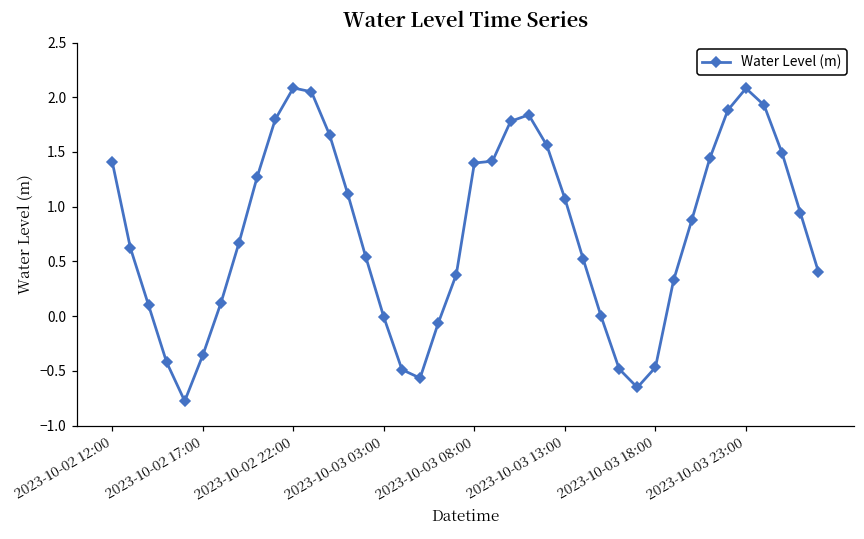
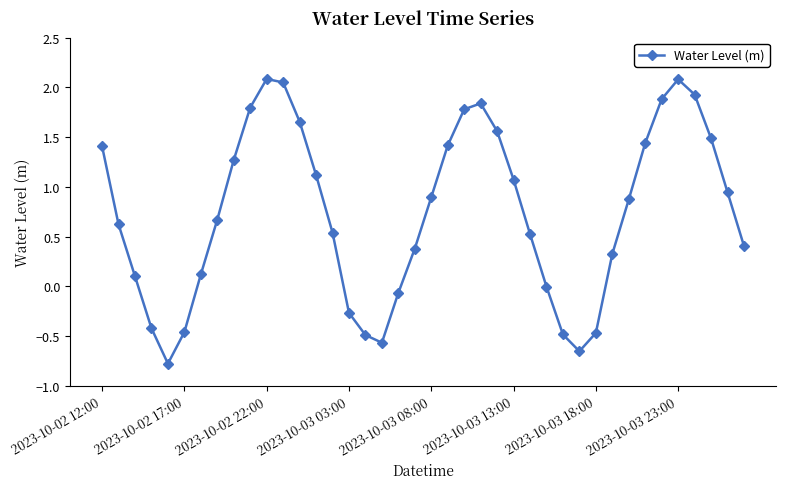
2023-10-02 17:00: -0.4 -> -0.5
2023-10-03 03:00: 0.0 -> -0.3
2023-10-03 08:00: 1.4 -> 0.9
